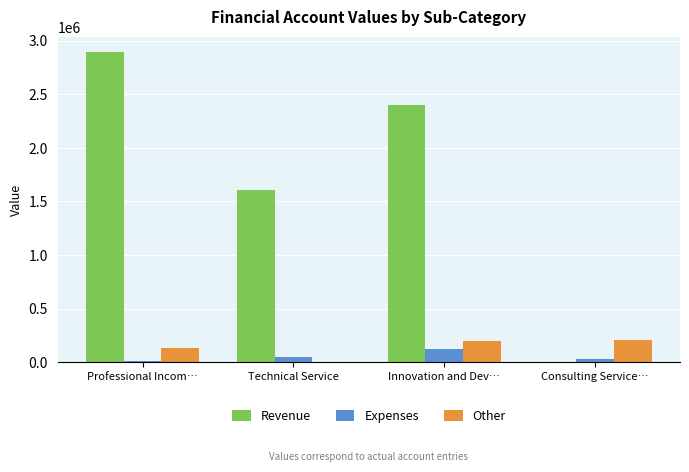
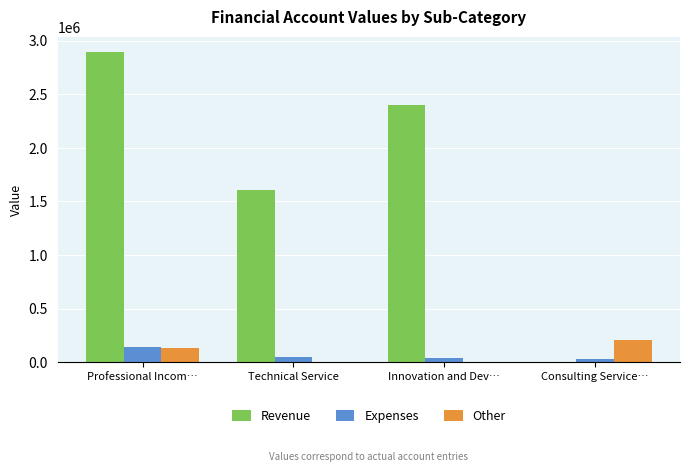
Expenses, Professional Incom…: 10000 -> 140000
Expenses, Innovation and Dev…: 120000 -> 40000
Other, Innovation and Dev…: 200000 -> 0
